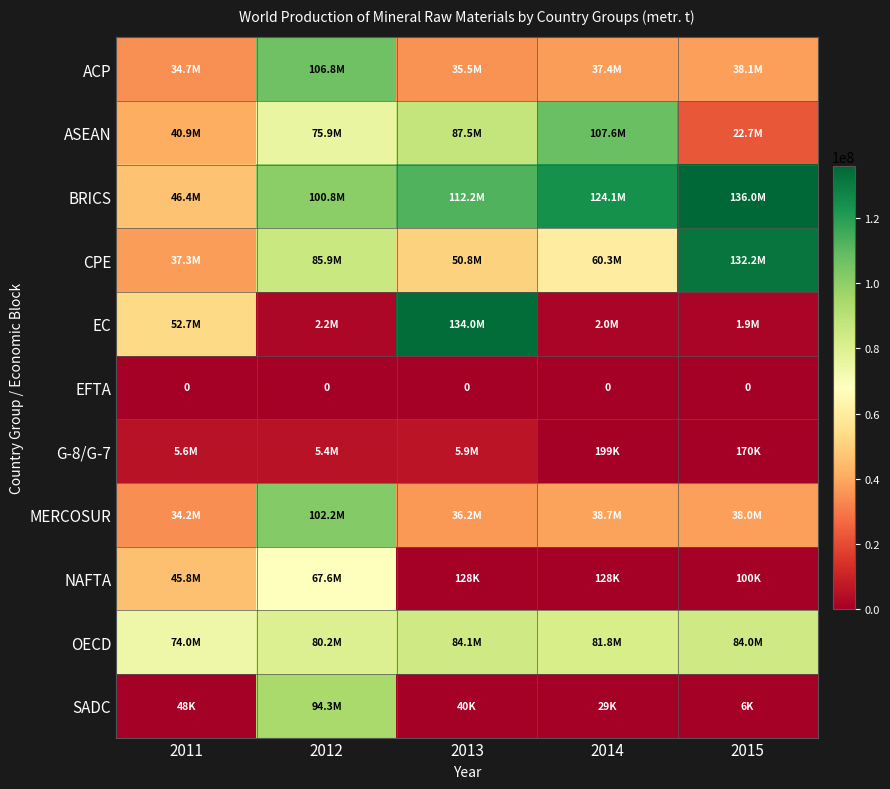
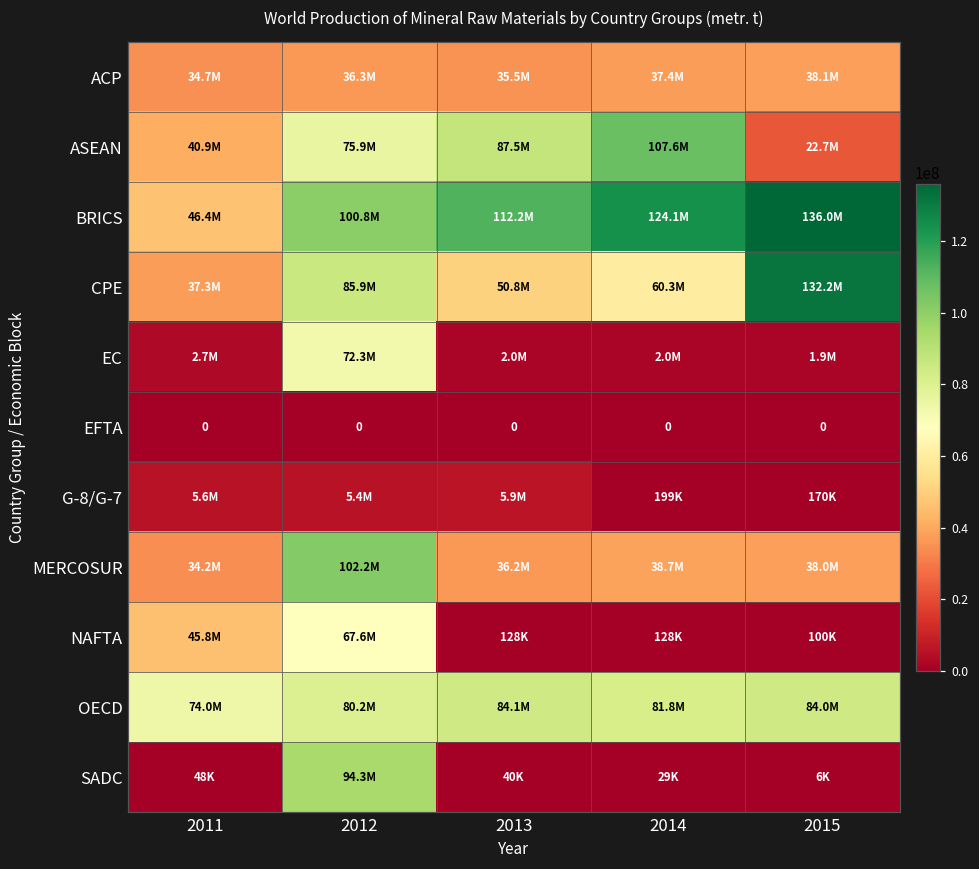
ACP, 2012: 106.8M -> 36.3M
EC, 2011: 52.7M -> 2.7M
EC, 2012: 2.2M -> 72.3M
EC, 2013: 134.0M -> 2.0M
